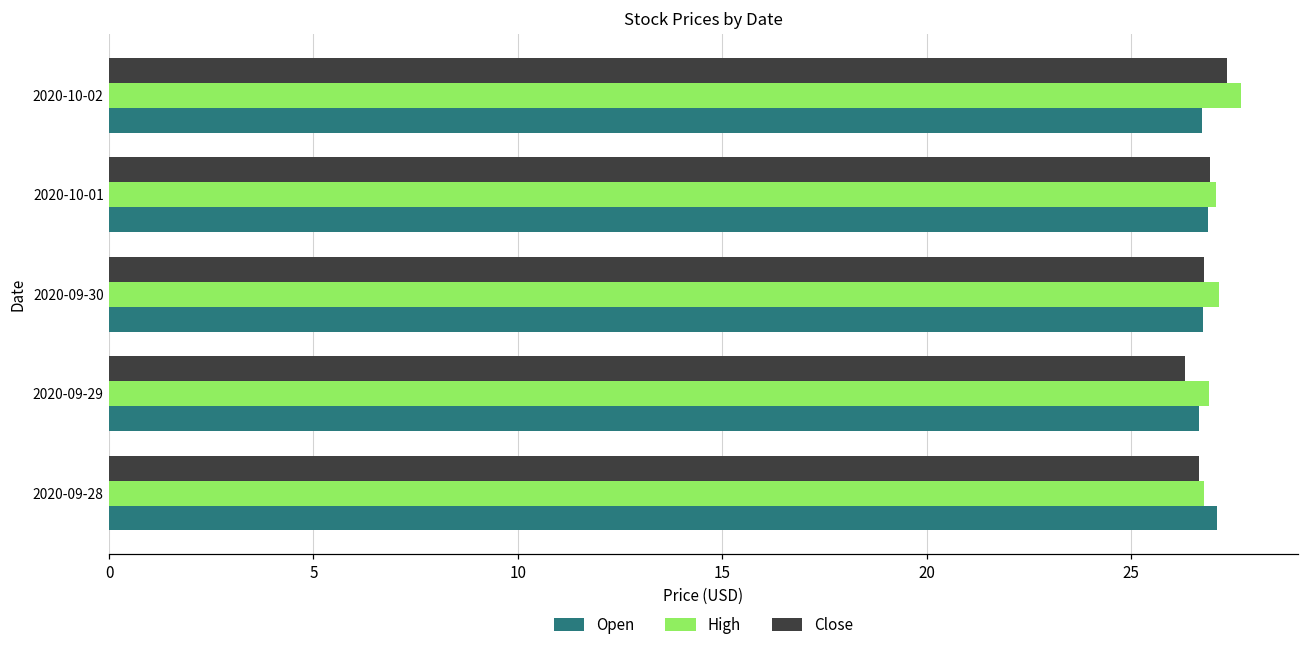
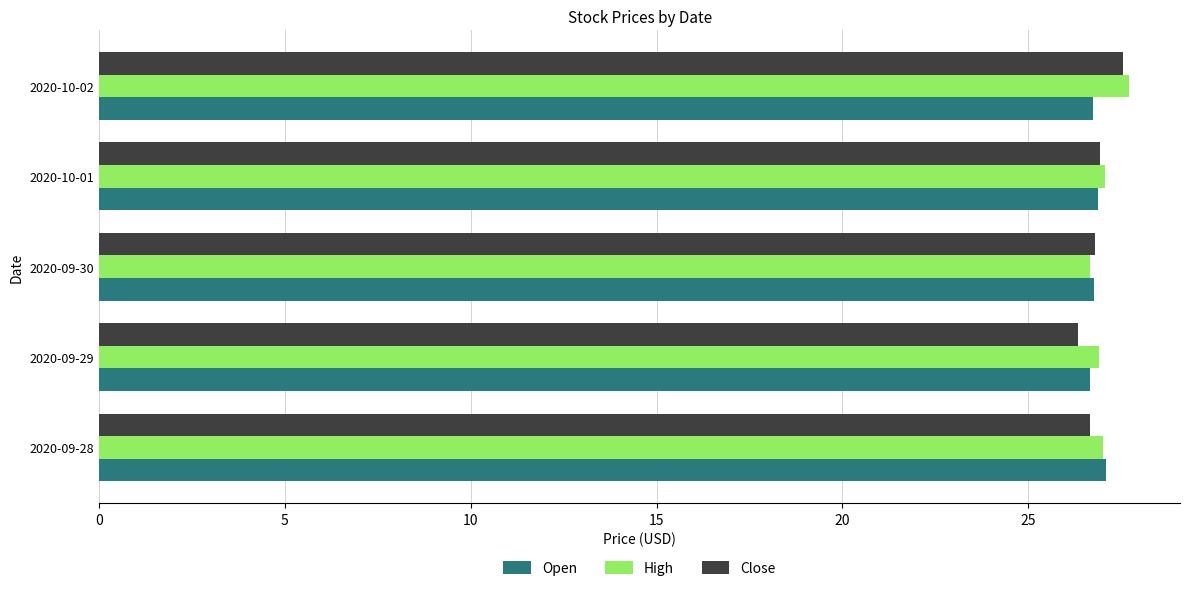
Close, 2020-10-02: 27.3 -> 27.6
High, 2020-09-30: 27.2 -> 26.7
High, 2020-09-28: 26.8 -> 27.0
